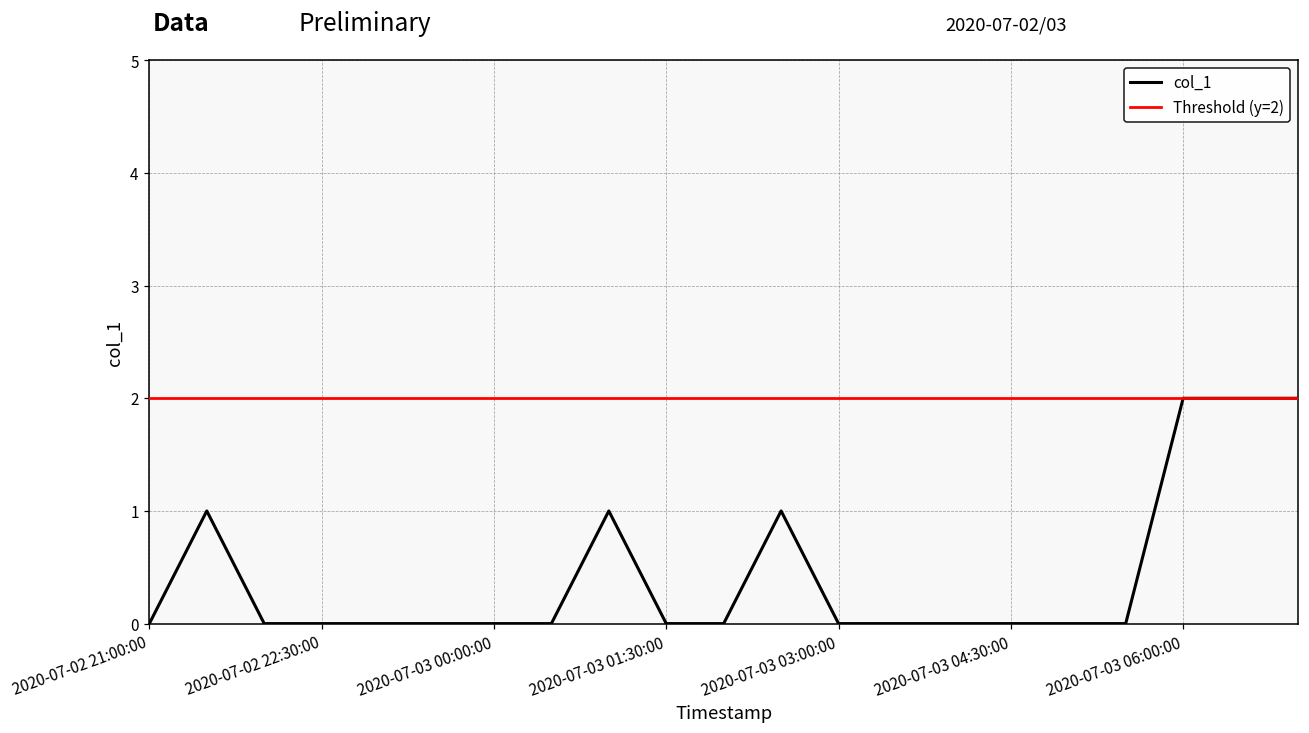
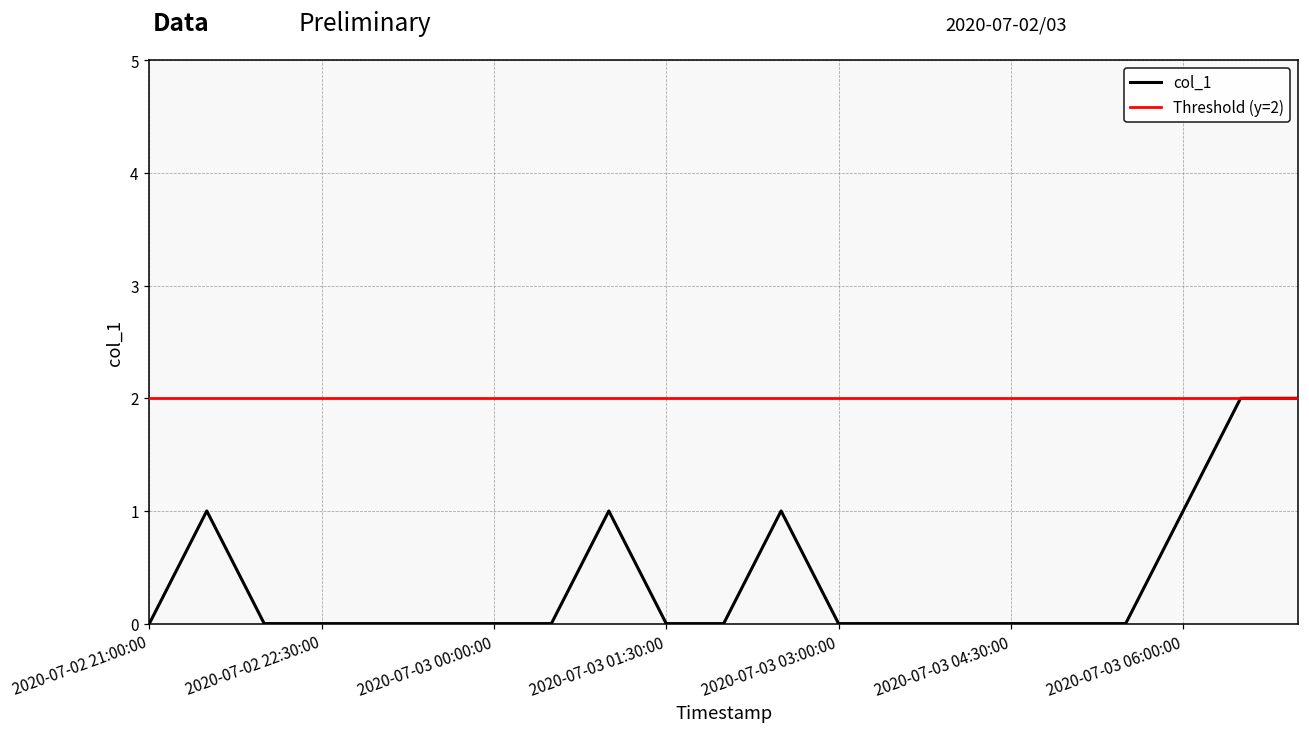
2020-07-03 06:00:00: 2 -> 1
